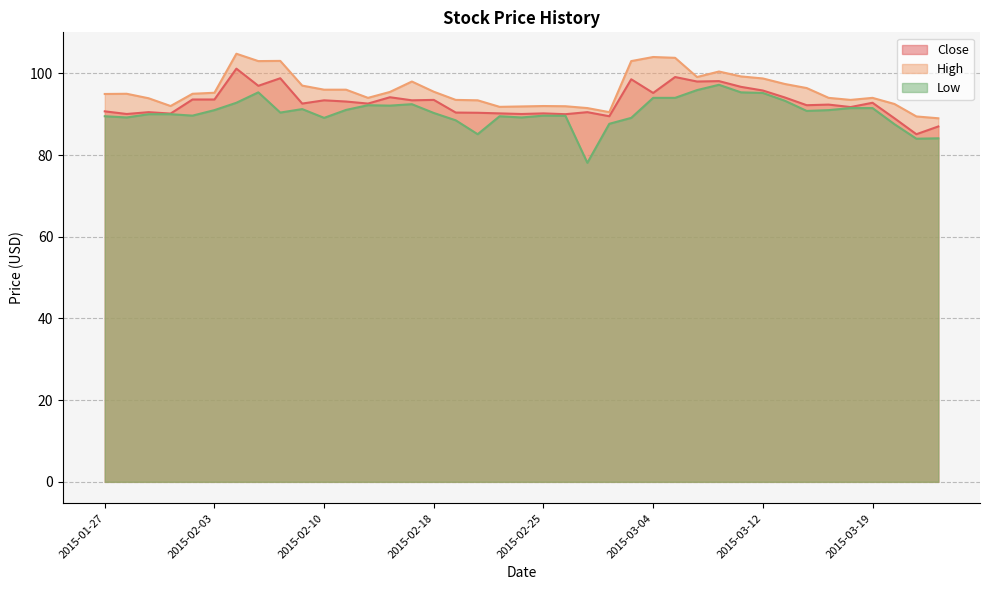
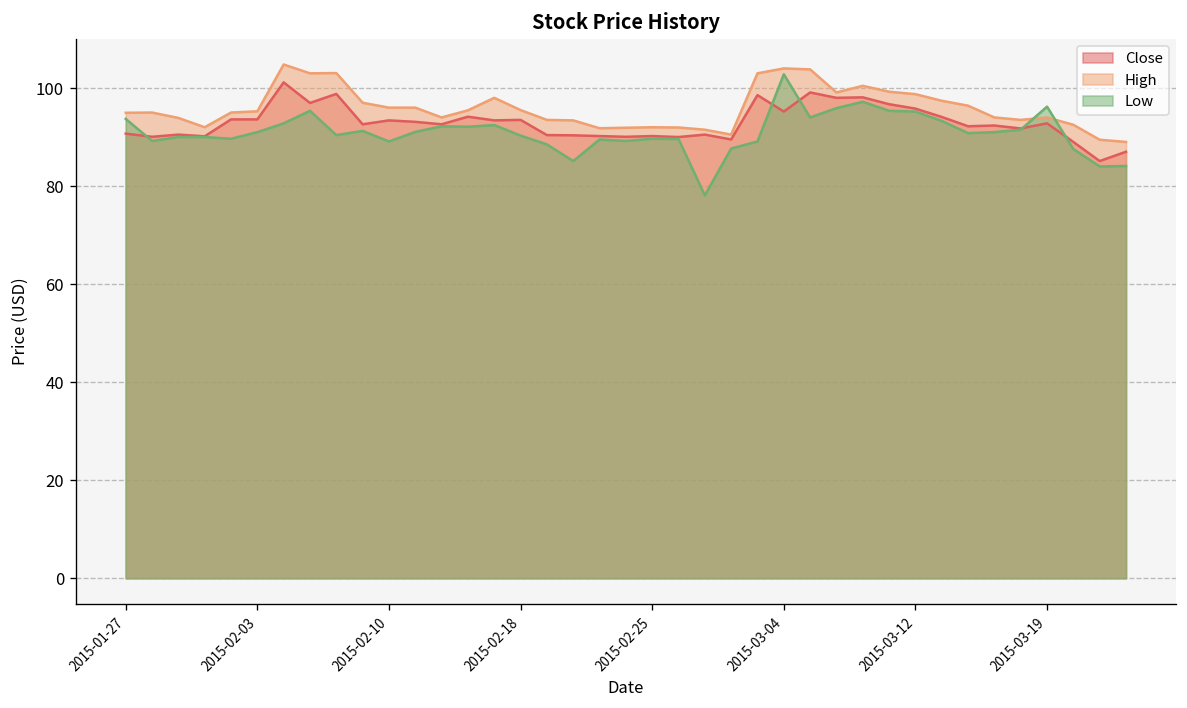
Low, 2015-01-27: 90 -> 94
Low, 2015-03-04: 94 -> 103
Low, 2015-03-19: 92 -> 96
